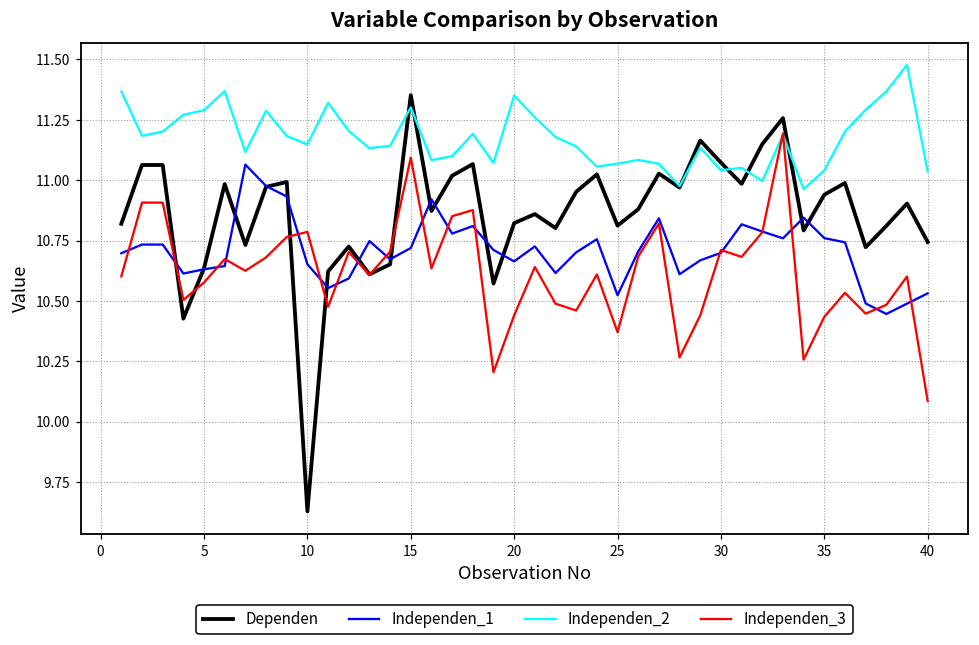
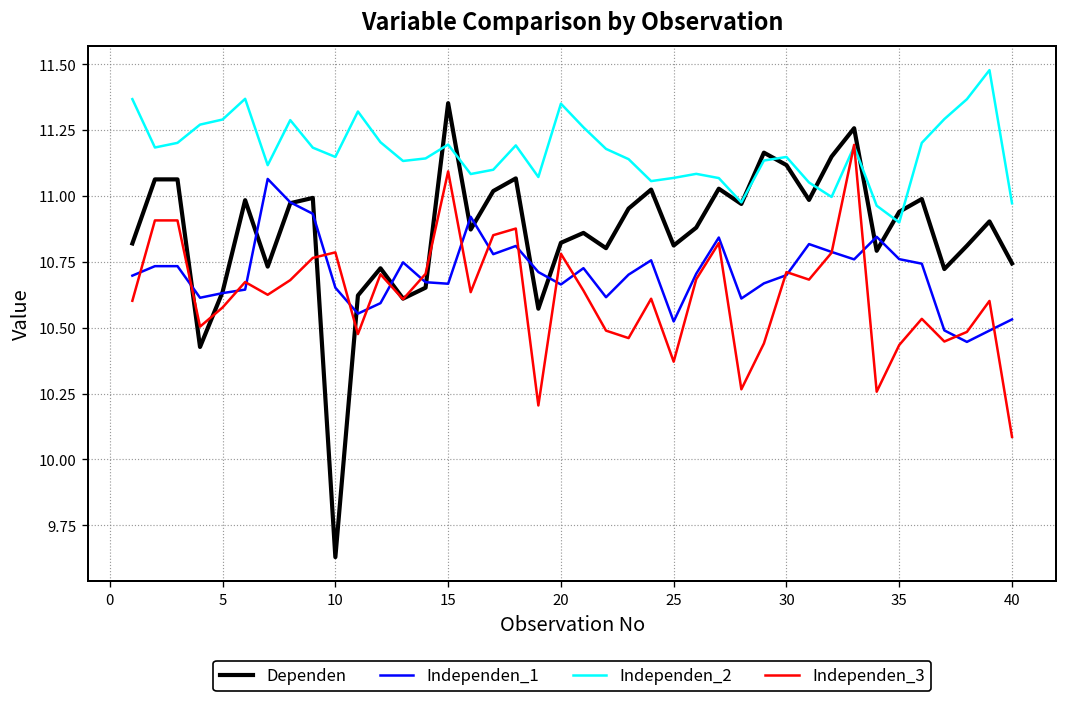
Independen_1, 15: 10.72 -> 10.67
Independen_2, 15: 11.30 -> 11.19
Independen_3, 20: 10.44 -> 10.78
Dependen, 30: 11.07 -> 11.12
Independen_2, 30: 11.04 -> 11.15
Independen_2, 35: 11.04 -> 10.90
Independen_2, 40: 11.04 -> 10.97
